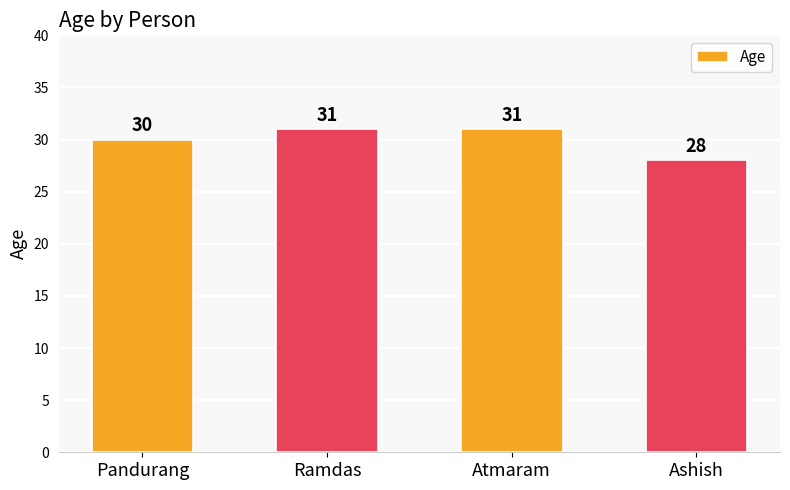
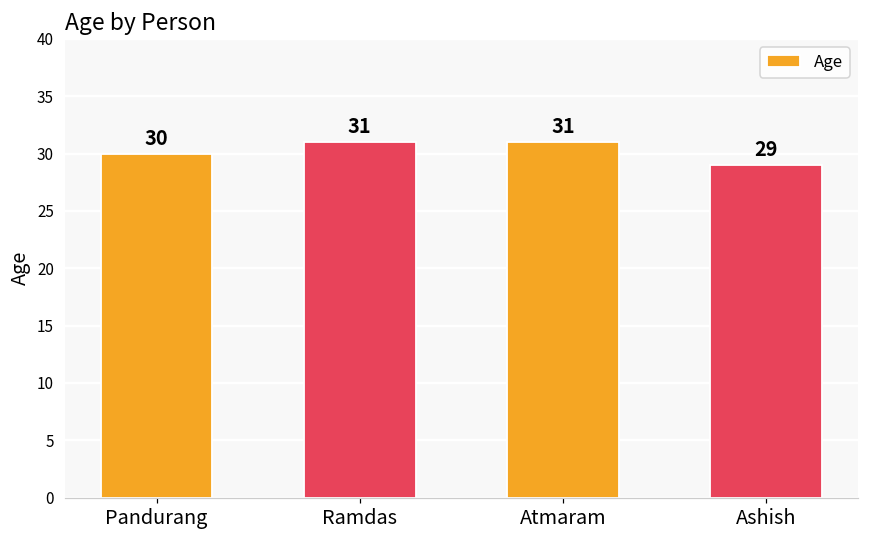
Ashish: 28 -> 29
